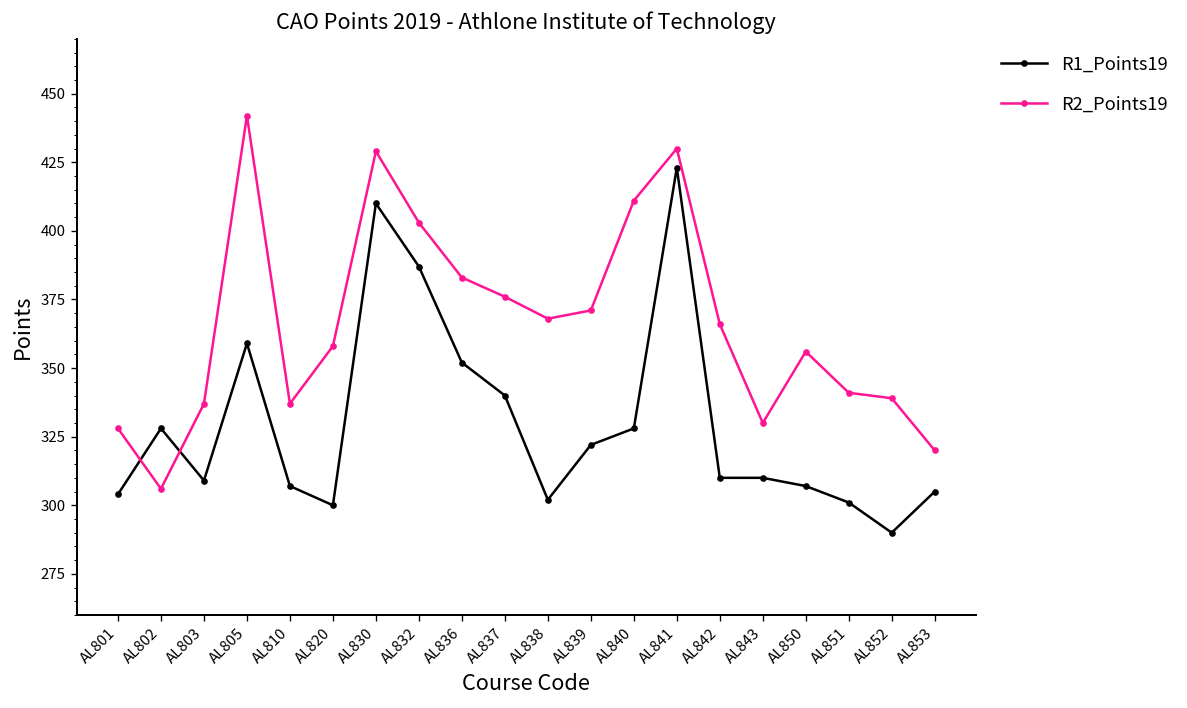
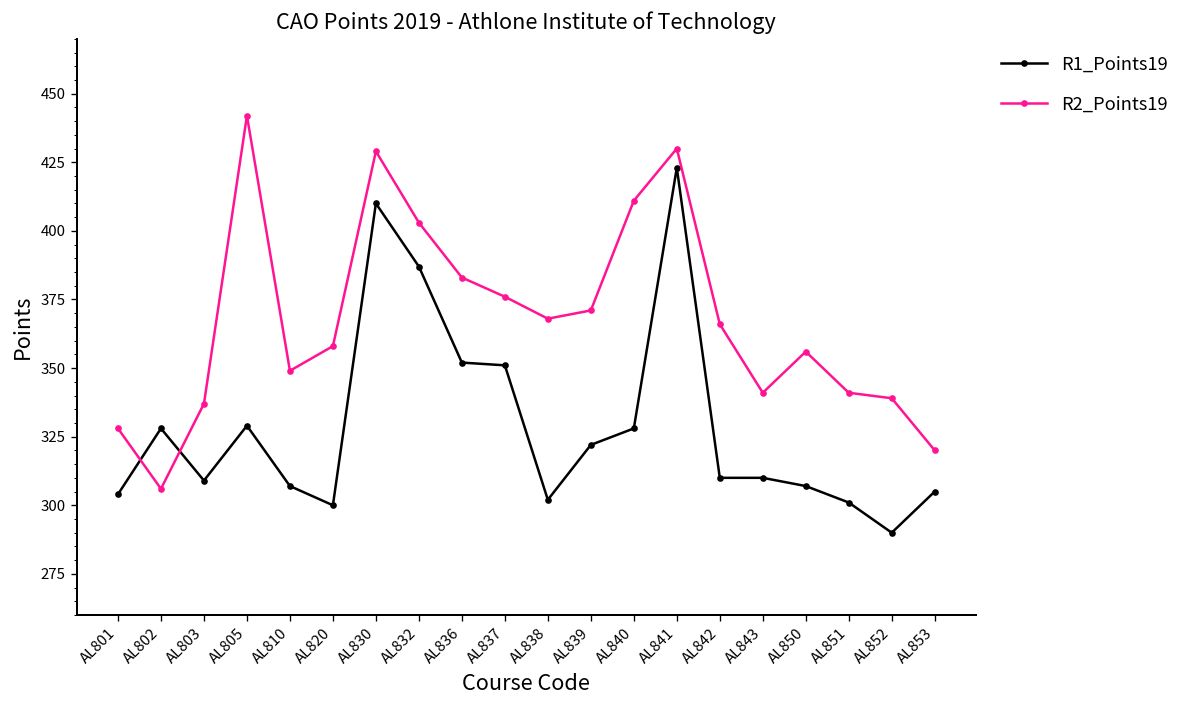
R1_Points19, AL805: 359 -> 329
R2_Points19, AL810: 337 -> 349
R1_Points19, AL837: 340 -> 351
R2_Points19, AL843: 330 -> 341
